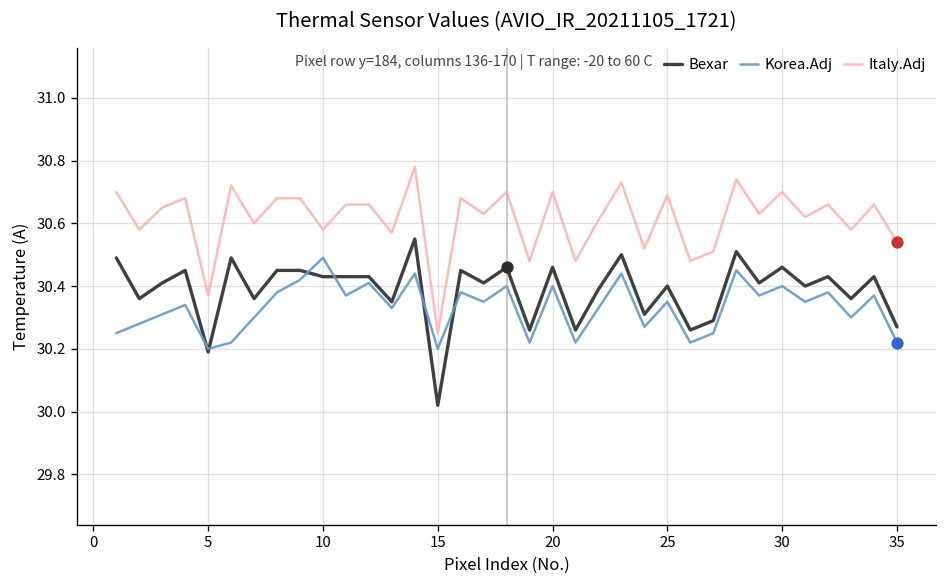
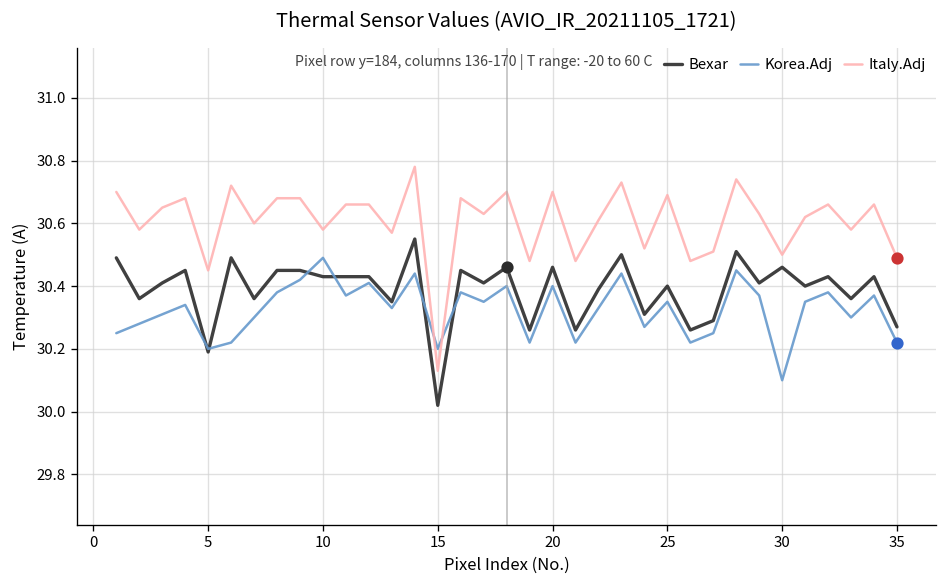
Italy.Adj, 5: 30.37 -> 30.45
Italy.Adj, 15: 30.25 -> 30.13
Korea.Adj, 30: 30.4 -> 30.1
Italy.Adj, 30: 30.7 -> 30.5
Italy.Adj, 35: 30.54 -> 30.49
